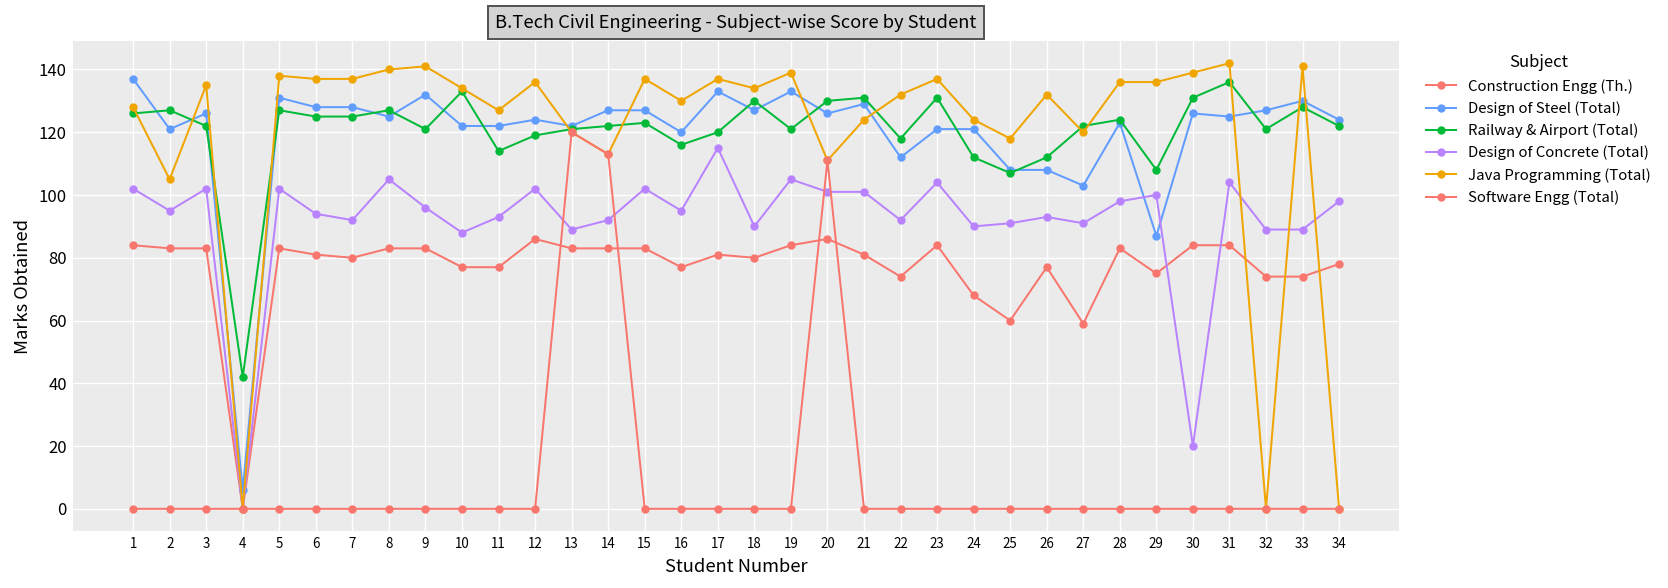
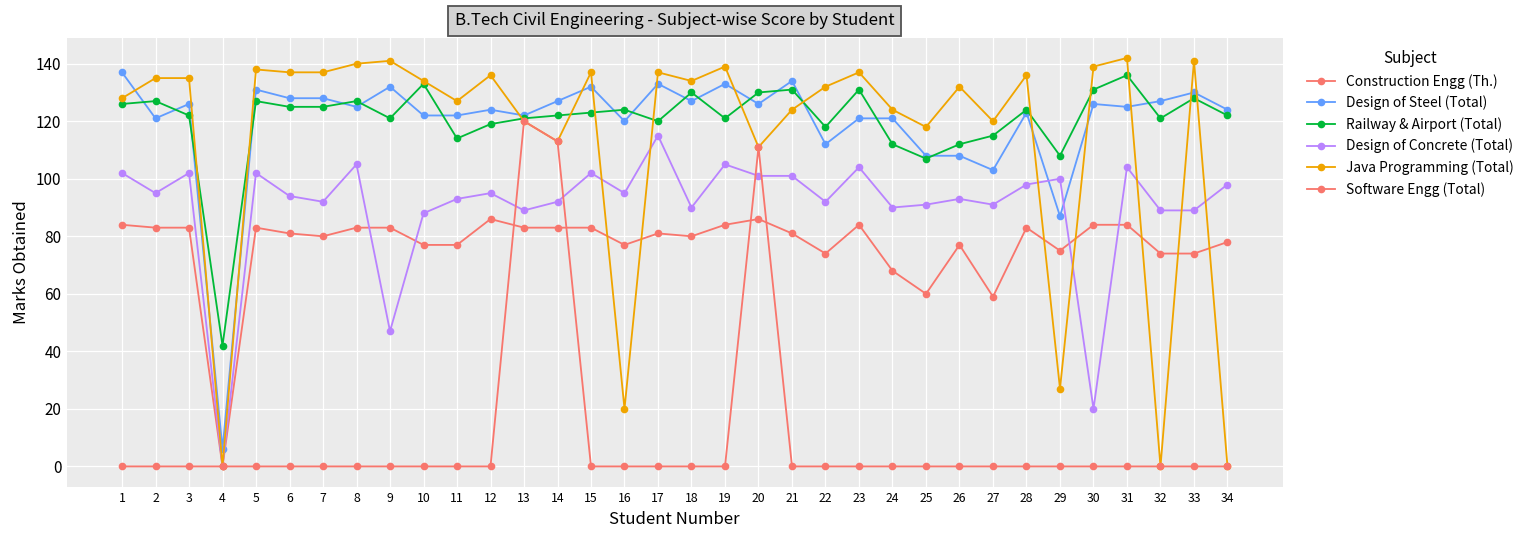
Java Programming (Total), 2: 105 -> 135
Design of Concrete (Total), 9: 96 -> 47
Design of Concrete (Total), 12: 102 -> 95
Design of Steel (Total), 15: 127 -> 132
Railway & Airport (Total), 16: 116 -> 124
Java Programming (Total), 16: 130 -> 20
Design of Steel (Total), 21: 129 -> 134
Railway & Airport (Total), 27: 122 -> 115
Java Programming (Total), 29: 136 -> 27
